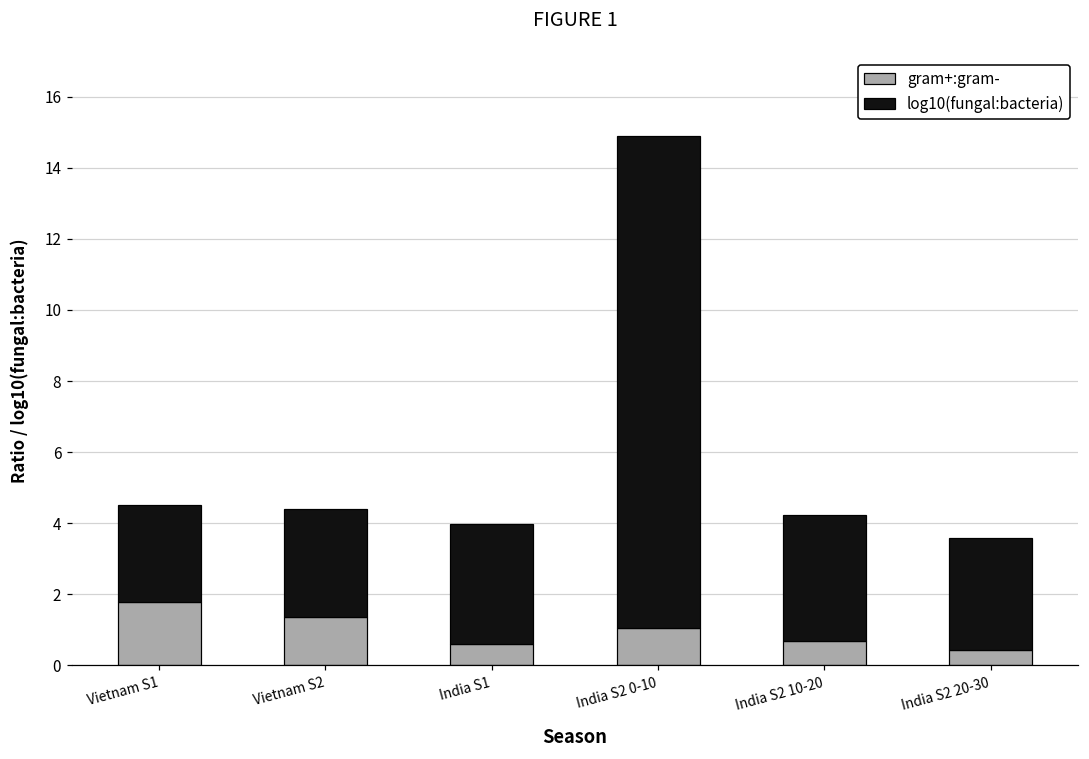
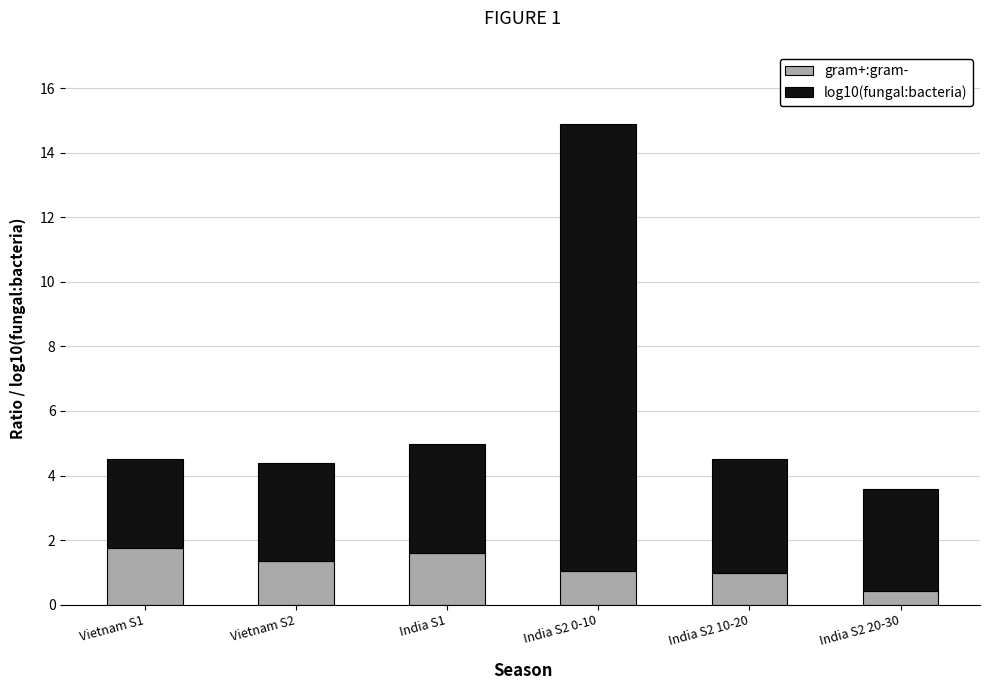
gram+:gram-, India S1: 0.6 -> 1.6
gram+:gram-, India S2 10-20: 0.7 -> 1.0
